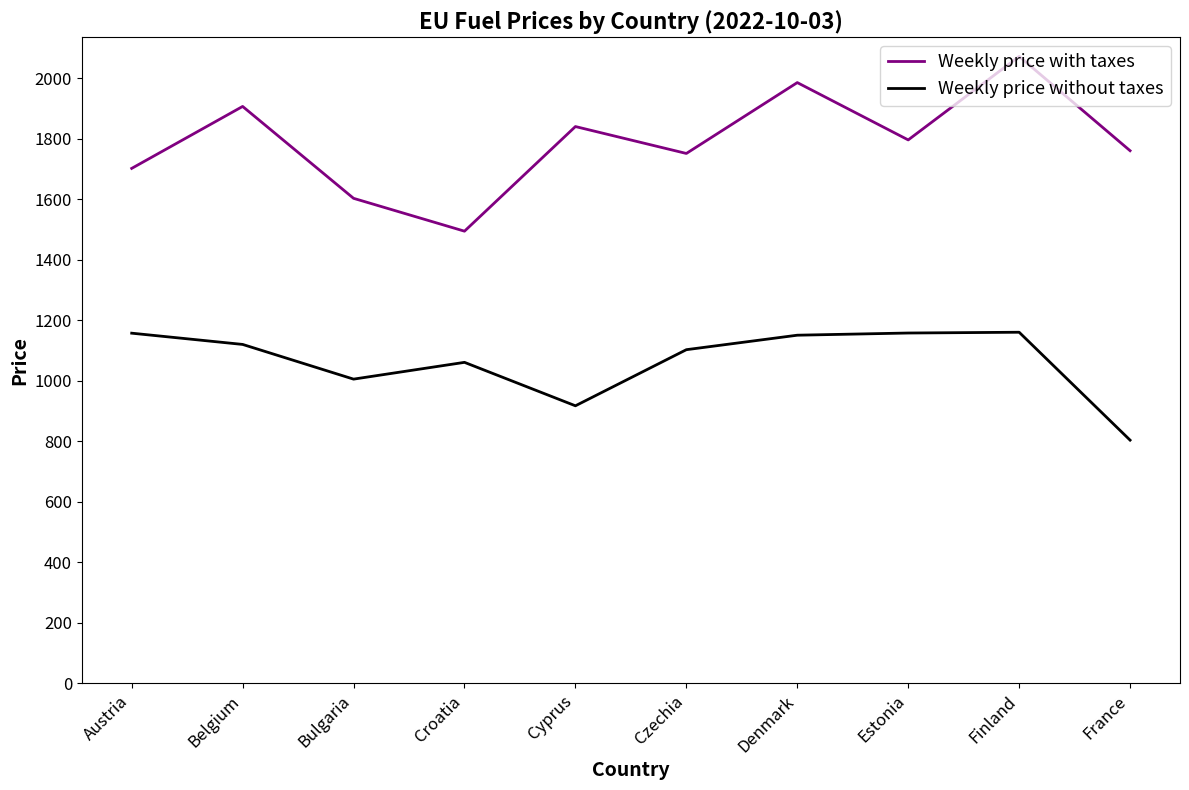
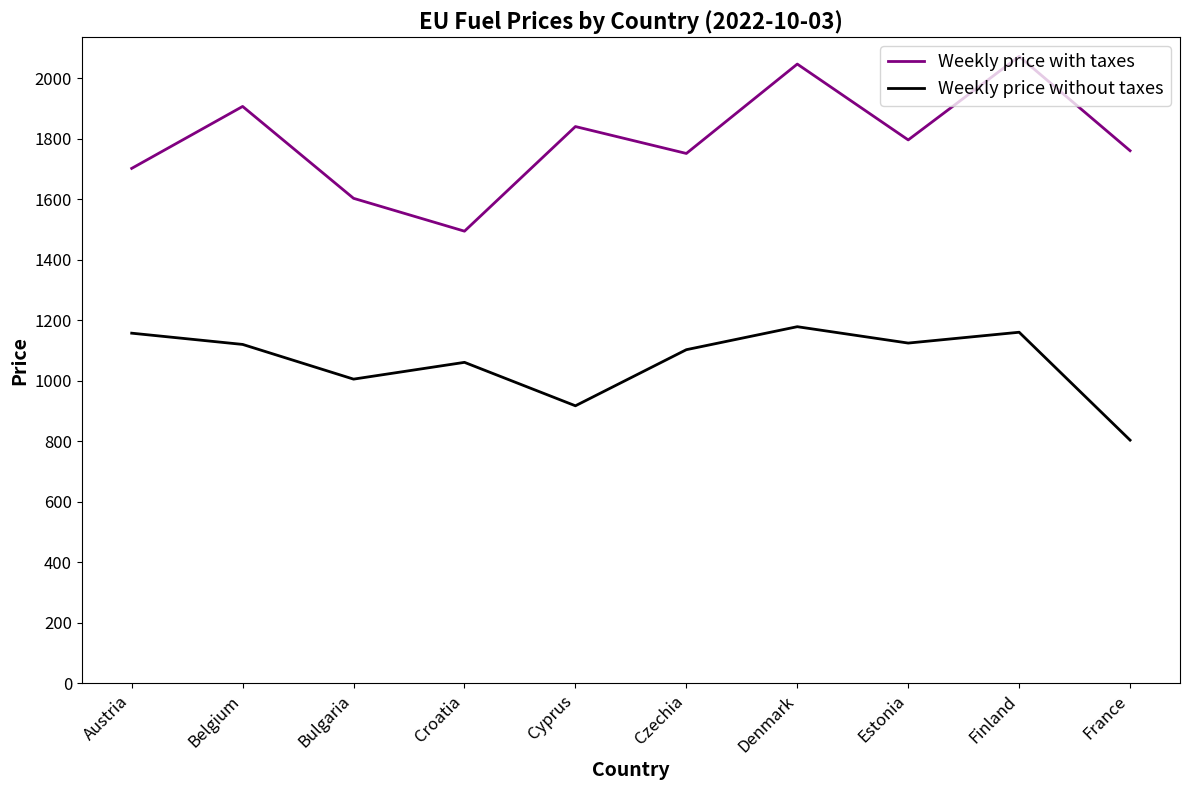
Weekly price with taxes, Denmark: 1990 -> 2050
Weekly price without taxes, Denmark: 1150 -> 1180
Weekly price without taxes, Estonia: 1160 -> 1120
